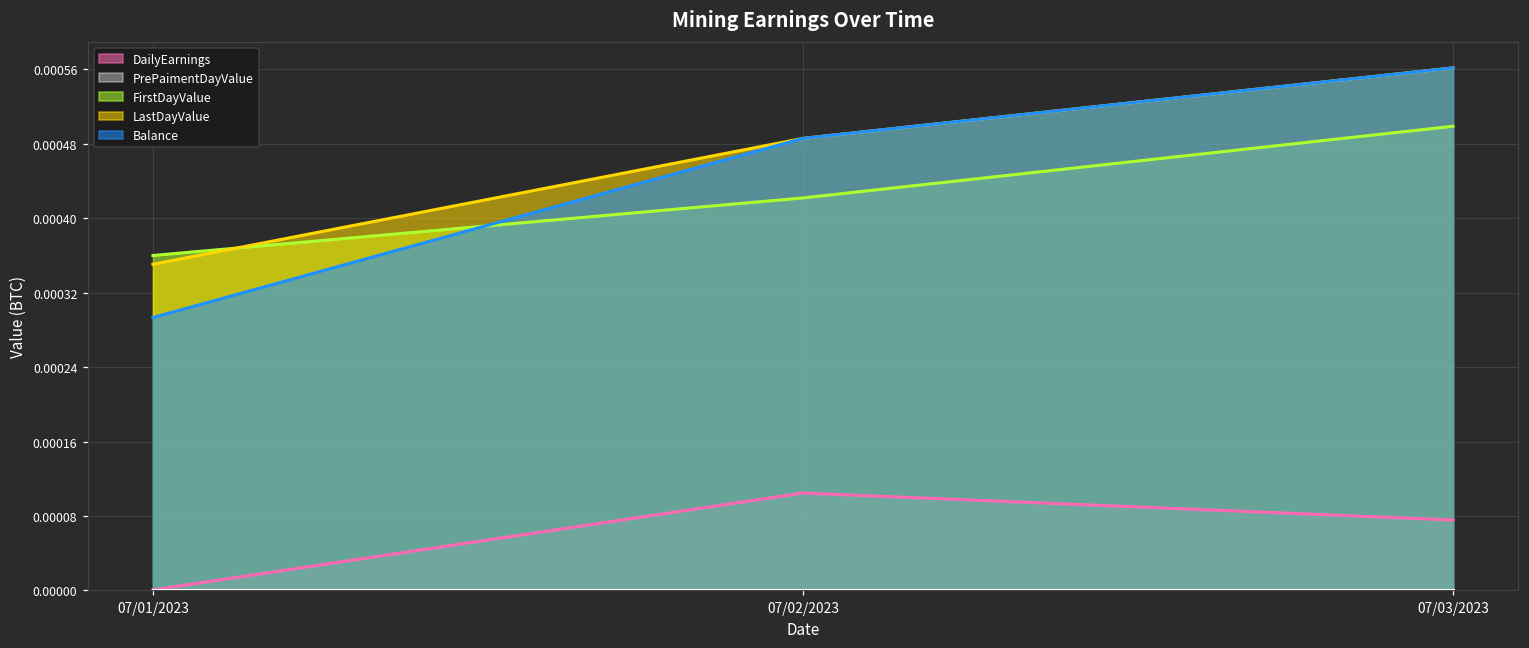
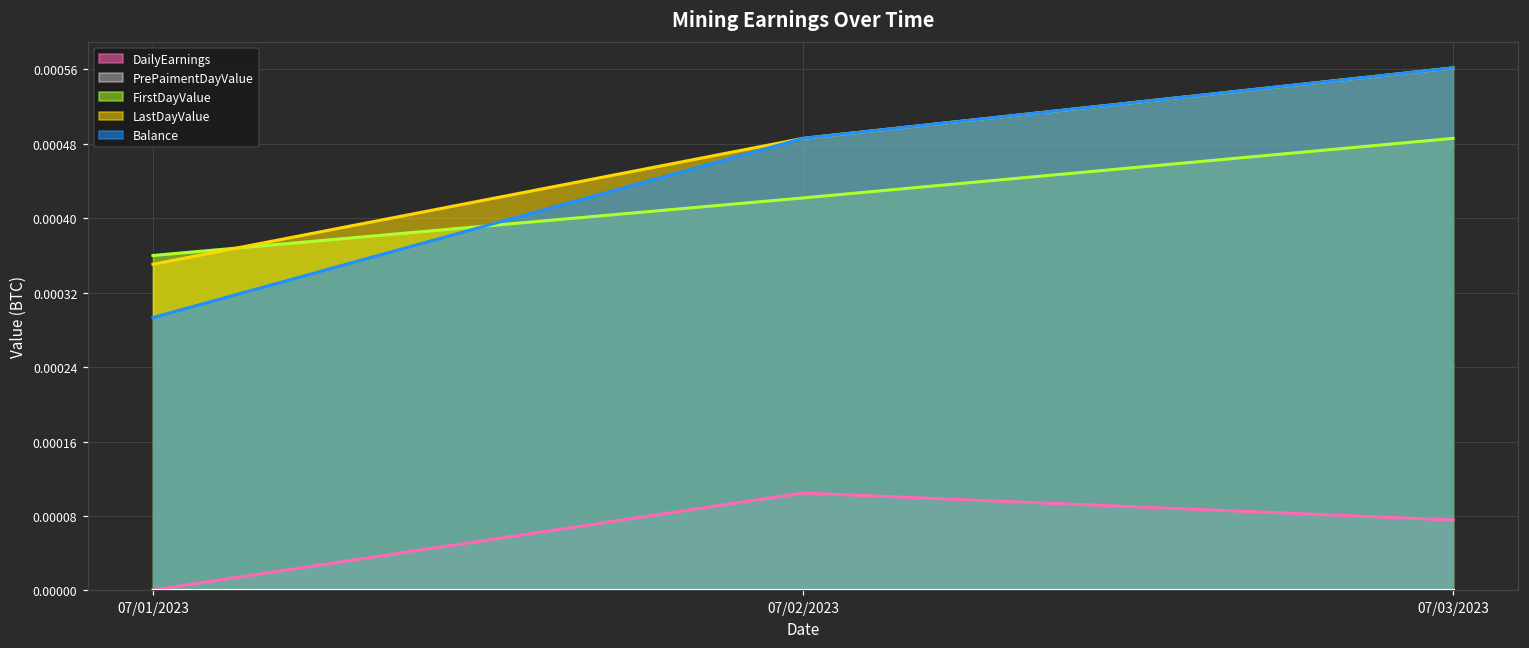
FirstDayValue, 07/03/2023: 0.00050 -> 0.00049
